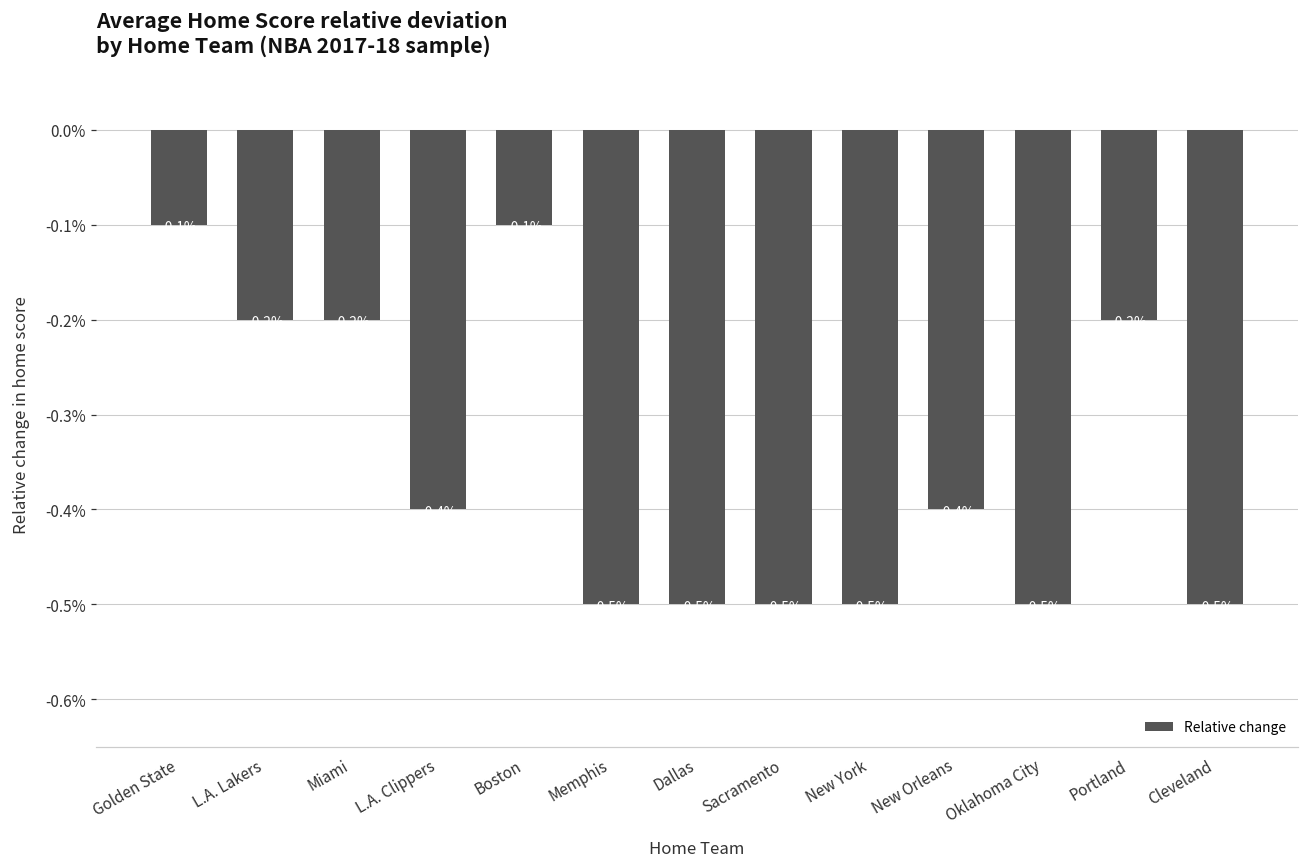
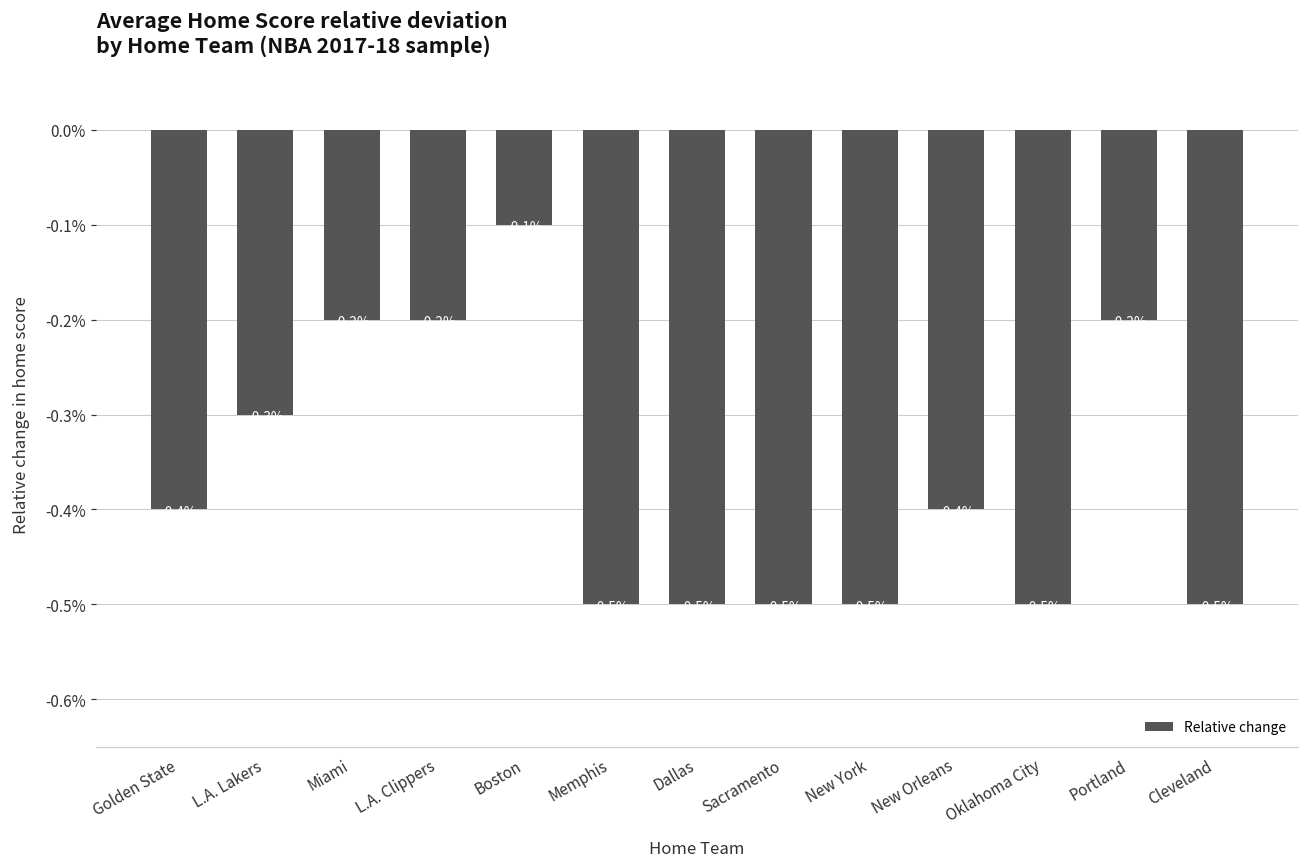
Golden State: -0.1% -> -0.4%
L.A. Lakers: -0.2% -> -0.3%
L.A. Clippers: -0.4% -> -0.2%
